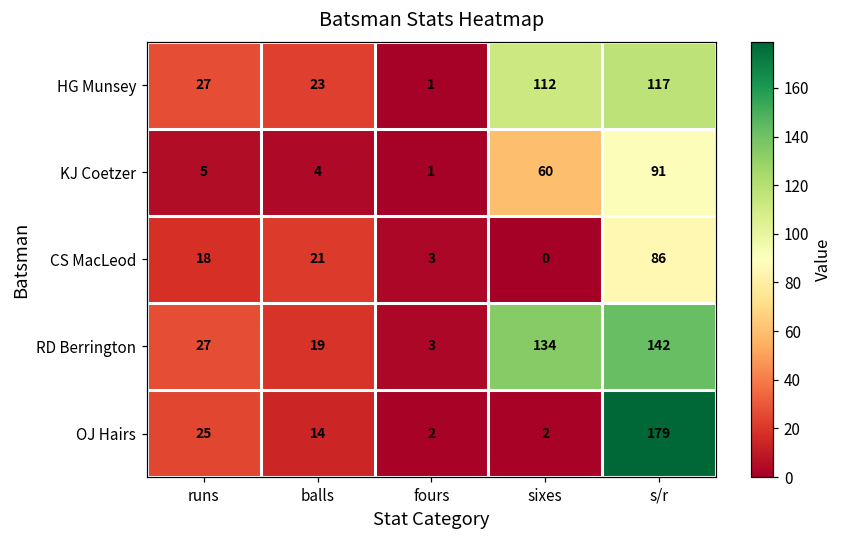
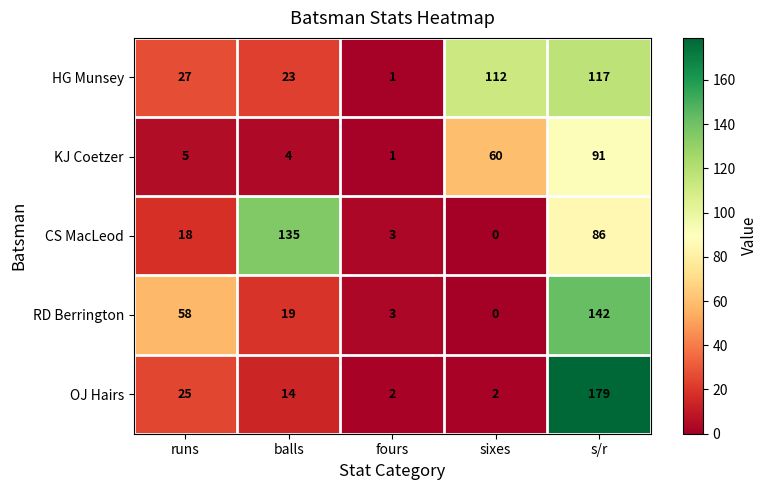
CS MacLeod, balls: 21 -> 135
RD Berrington, runs: 27 -> 58
RD Berrington, sixes: 134 -> 0
